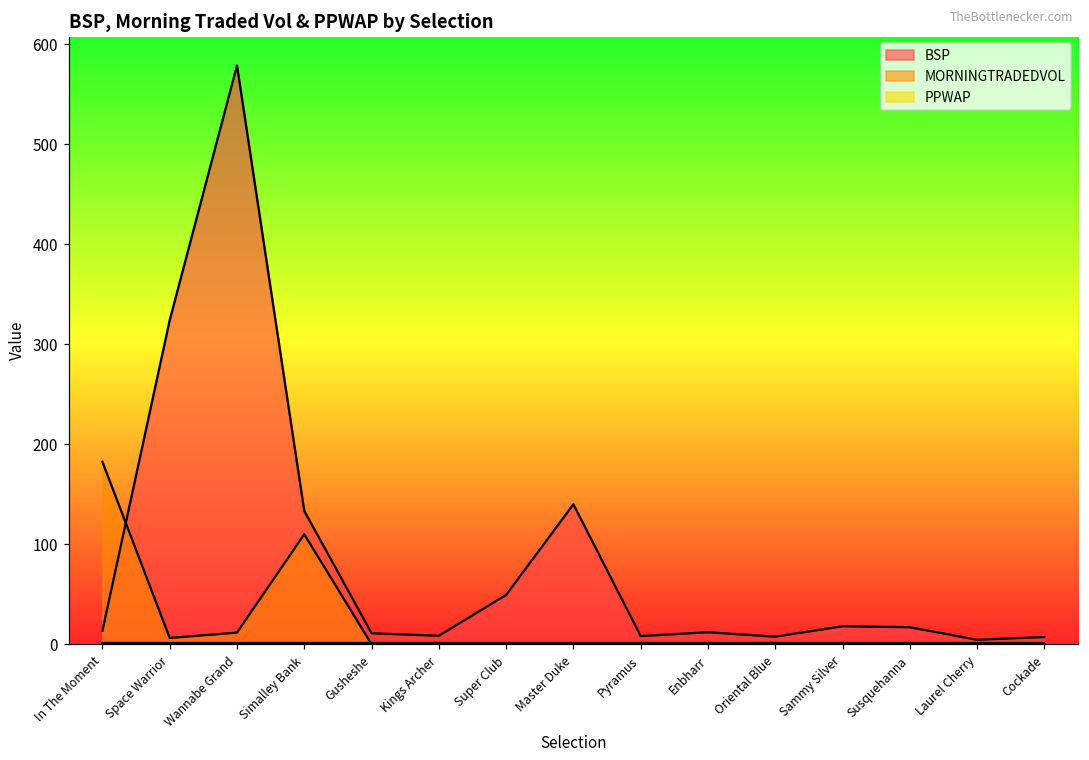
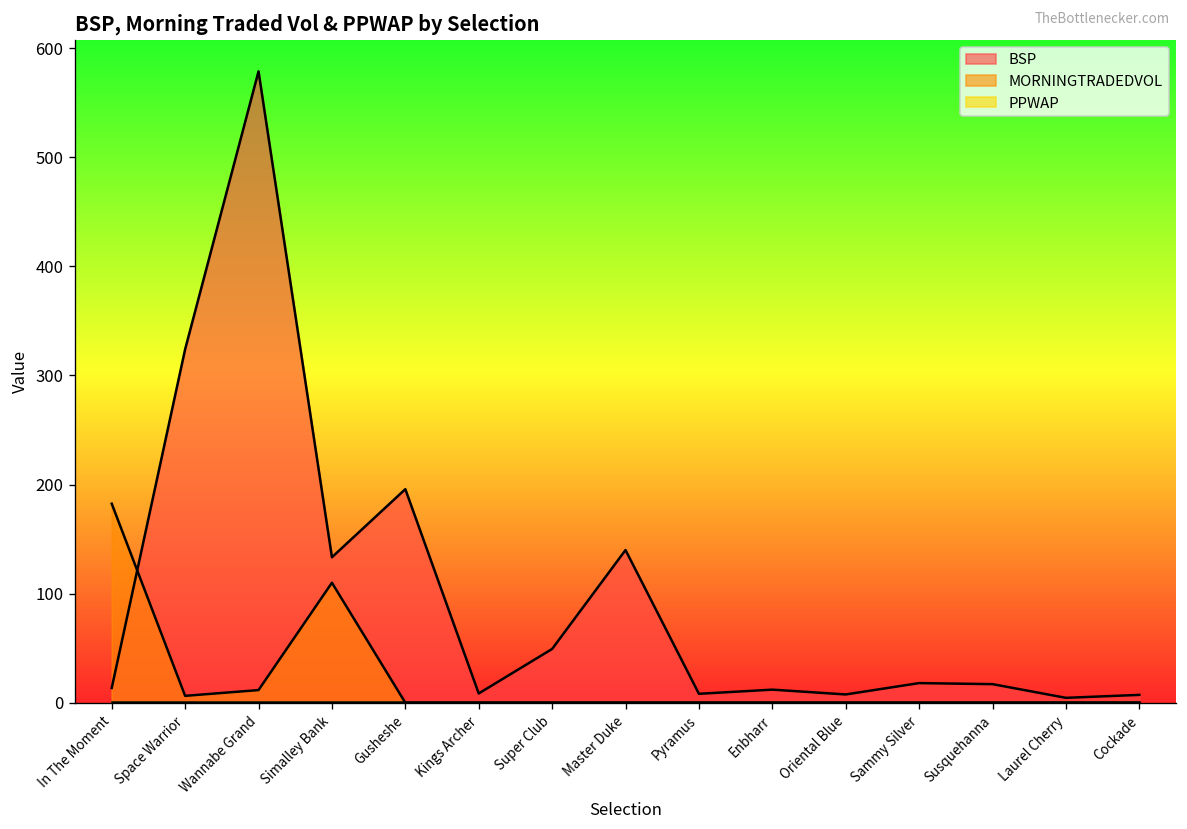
BSP, Gusheshe: 10 -> 200
